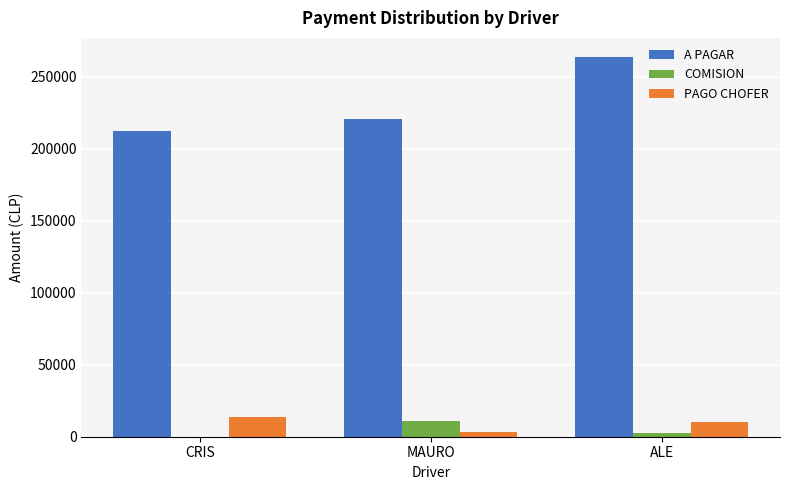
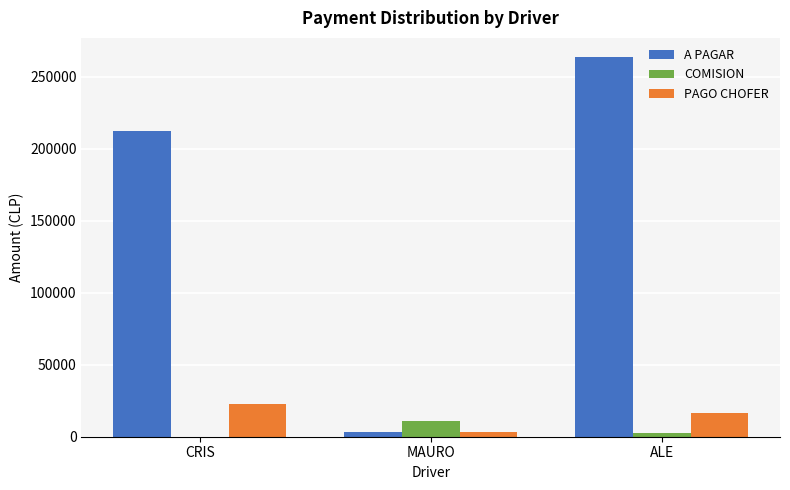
PAGO CHOFER, CRIS: 14000 -> 23000
A PAGAR, MAURO: 221000 -> 4000
PAGO CHOFER, ALE: 10000 -> 17000
